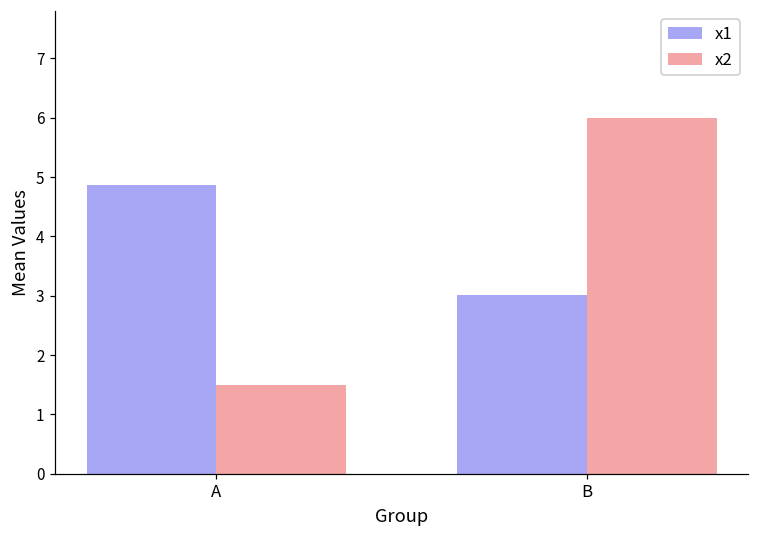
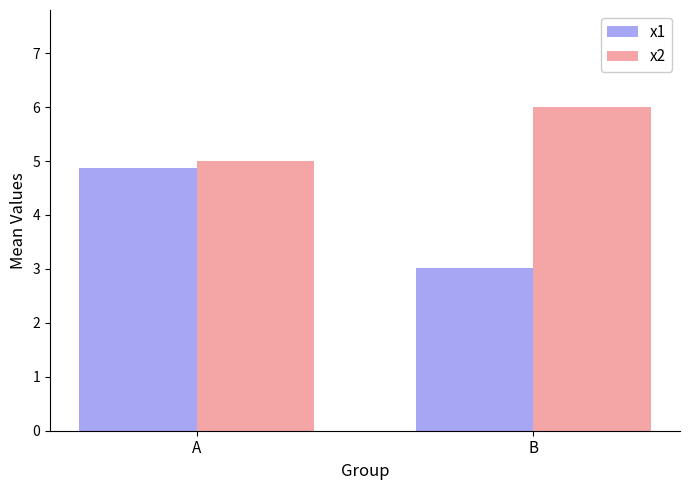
x2, A: 1.5 -> 5.0
